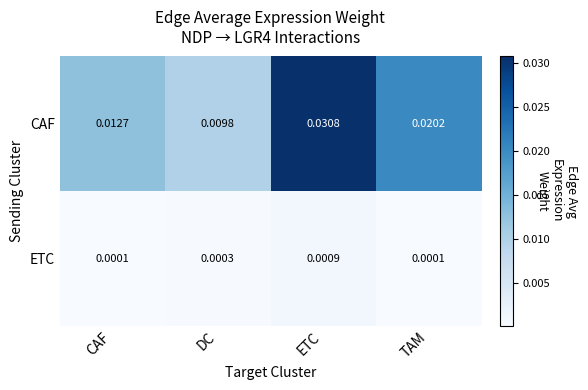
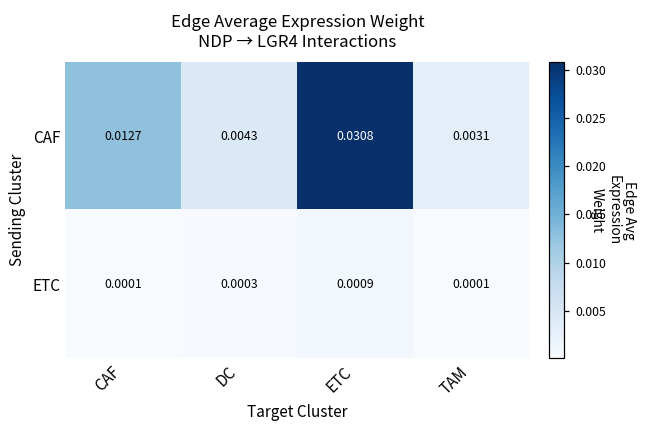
CAF, DC: 0.0098 -> 0.0043
CAF, TAM: 0.0202 -> 0.0031
